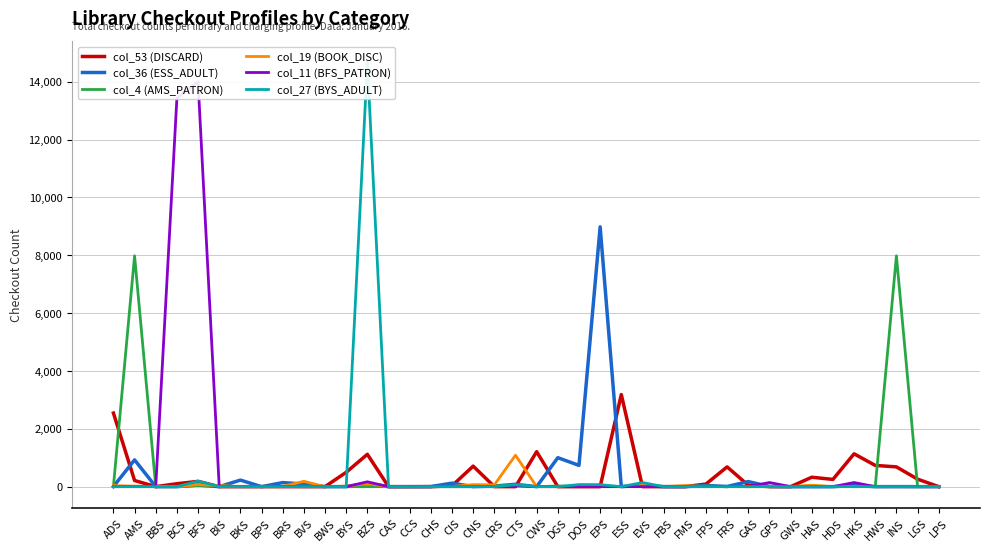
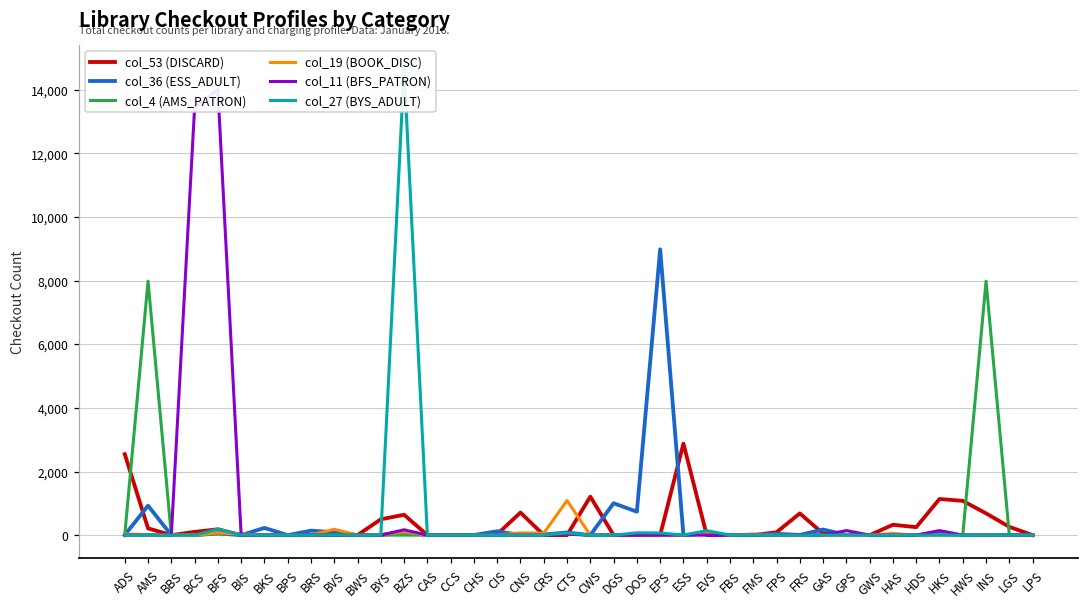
col_53 (DISCARD), BZS: 1,100 -> 600
col_53 (DISCARD), ESS: 3,200 -> 2,900
col_53 (DISCARD), HWS: 700 -> 1,100
